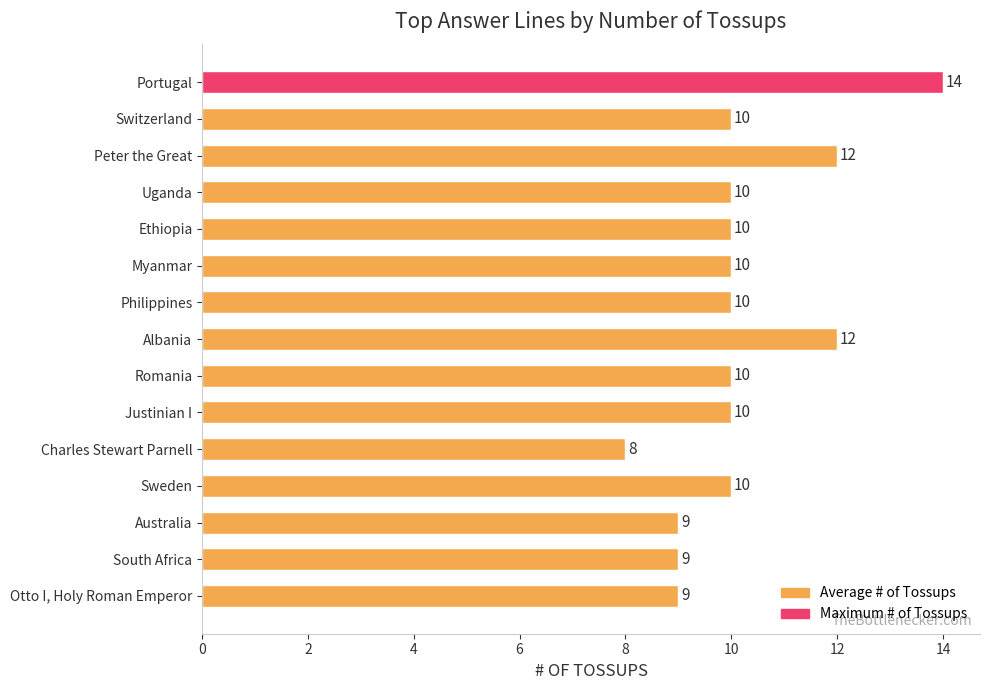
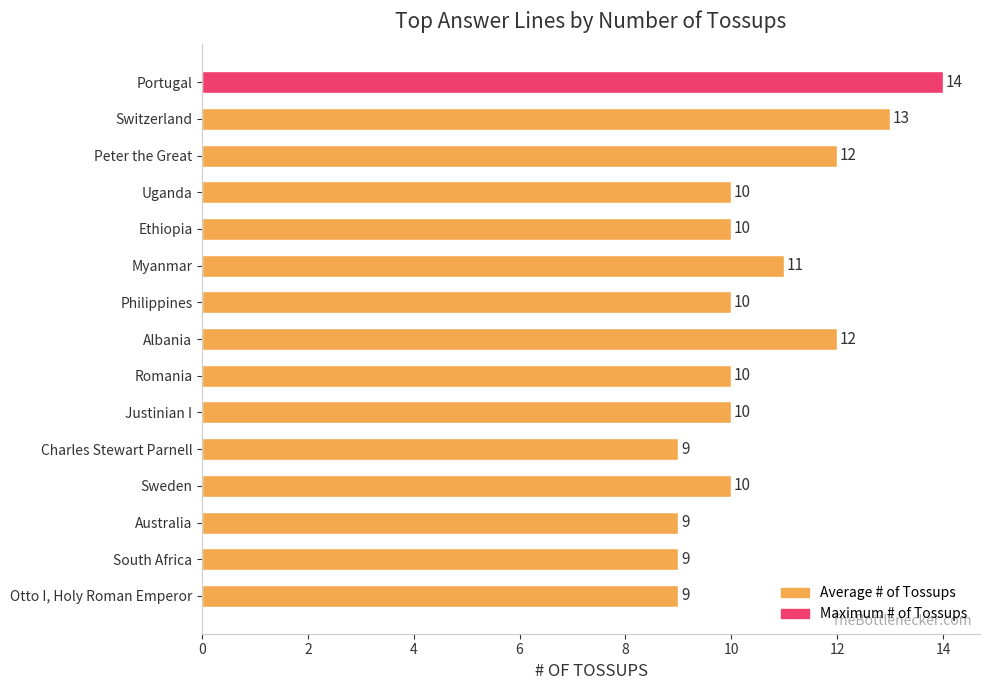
Switzerland: 10 -> 13
Myanmar: 10 -> 11
Charles Stewart Parnell: 8 -> 9
